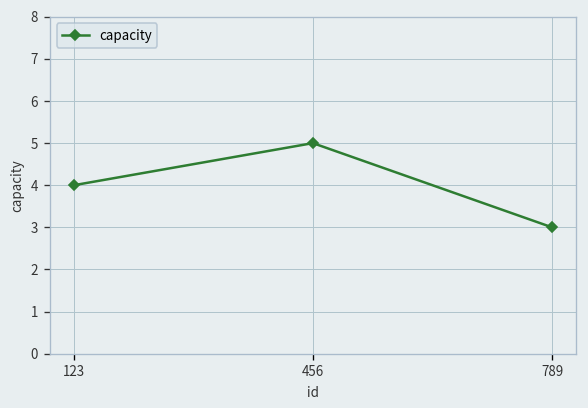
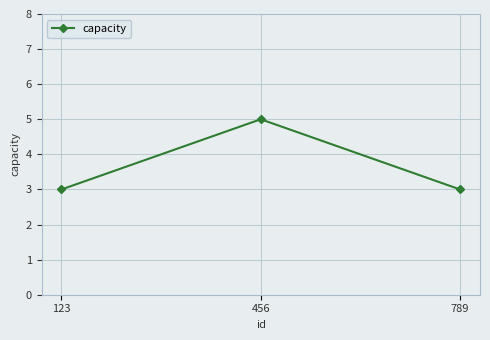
123: 4 -> 3
